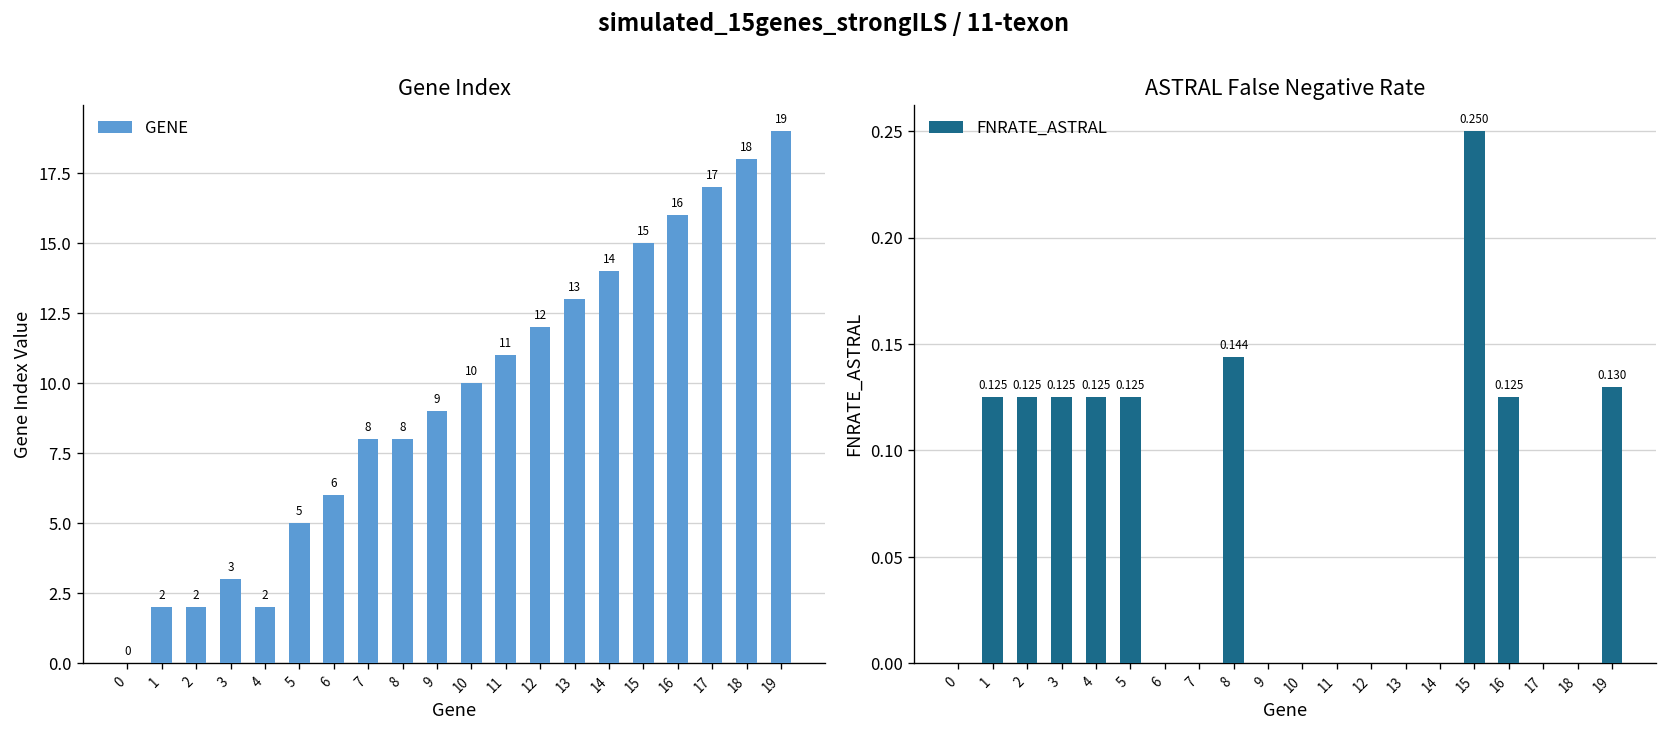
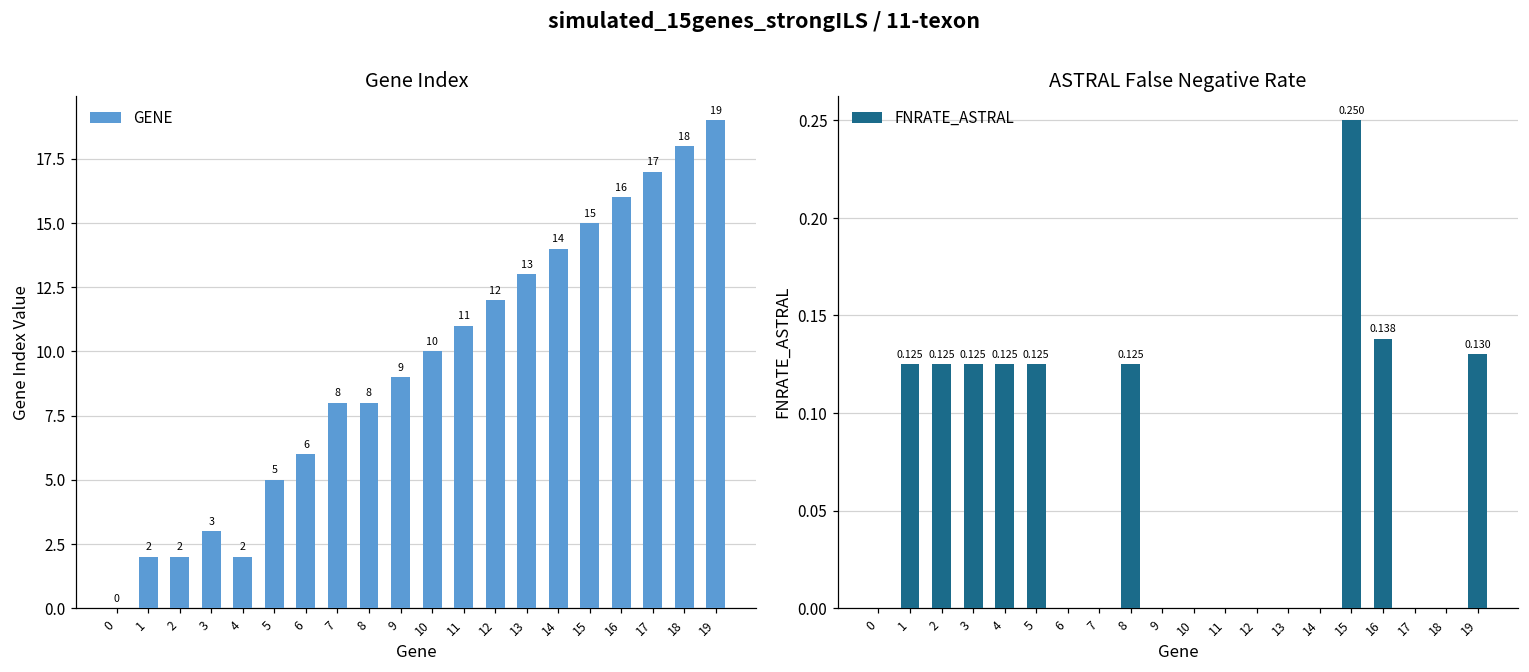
ASTRAL False Negative Rate, 8: 0.144 -> 0.125
ASTRAL False Negative Rate, 16: 0.125 -> 0.138
